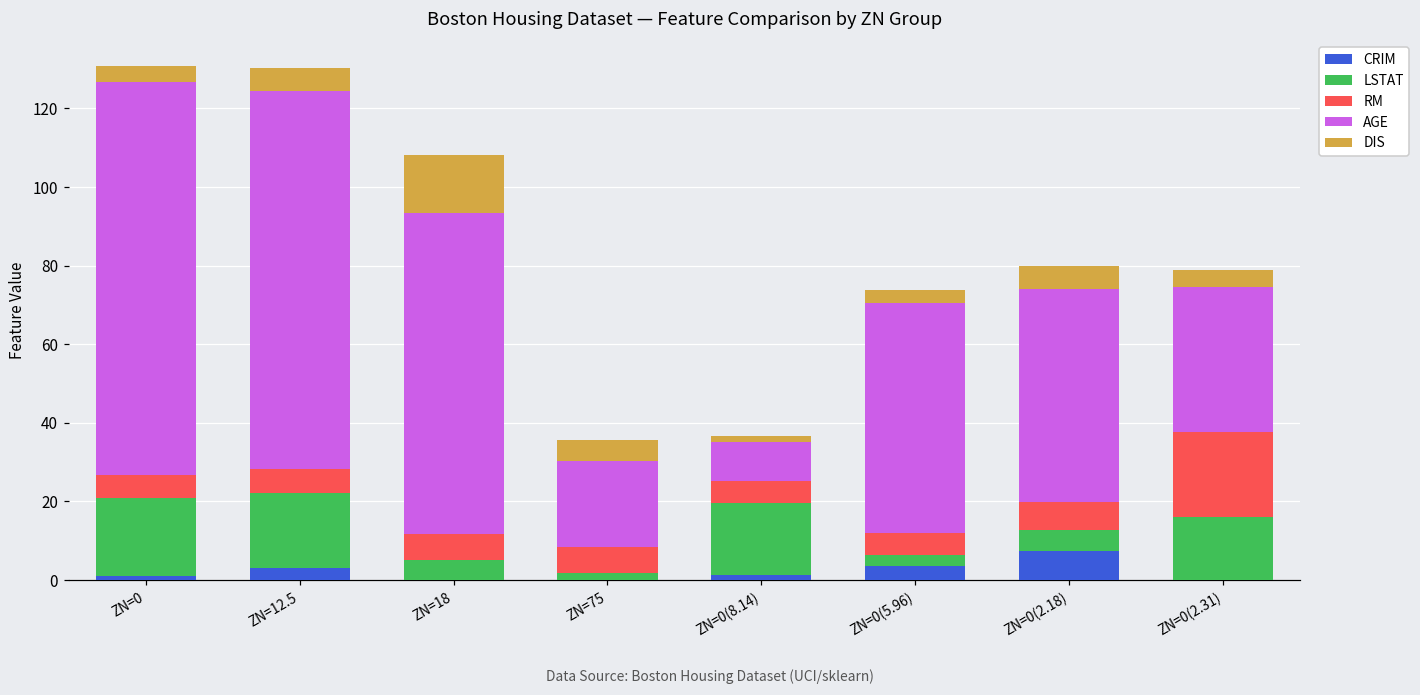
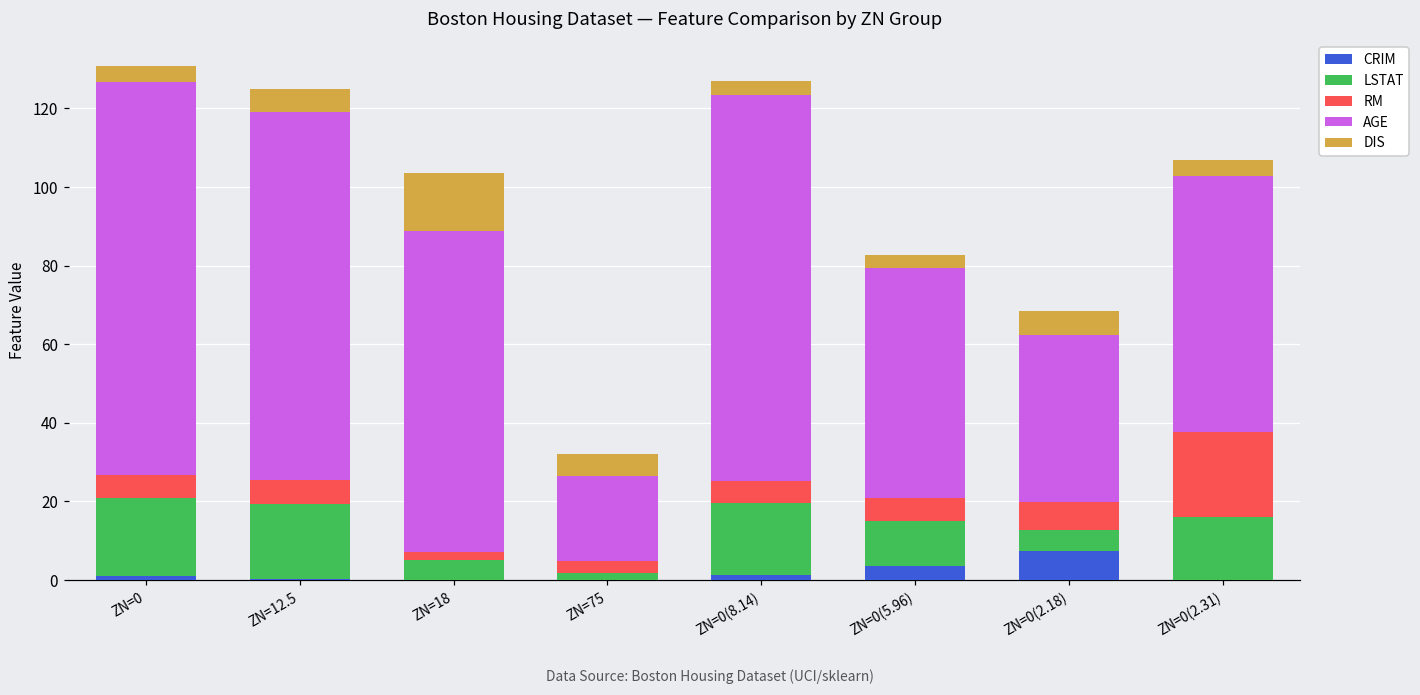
CRIM, ZN=12.5: 3 -> 0
AGE, ZN=12.5: 96 -> 94
RM, ZN=18: 7 -> 2
RM, ZN=75: 7 -> 3
AGE, ZN=0(8.14): 10 -> 98
DIS, ZN=0(8.14): 1 -> 4
LSTAT, ZN=0(5.96): 3 -> 11
AGE, ZN=0(2.18): 54 -> 43
AGE, ZN=0(2.31): 37 -> 65
